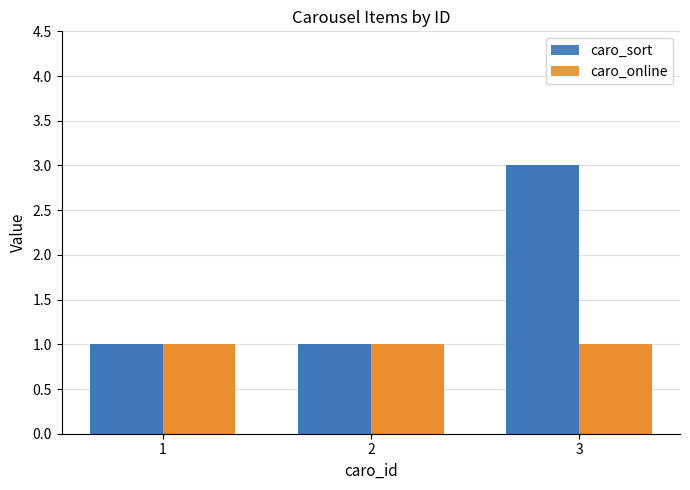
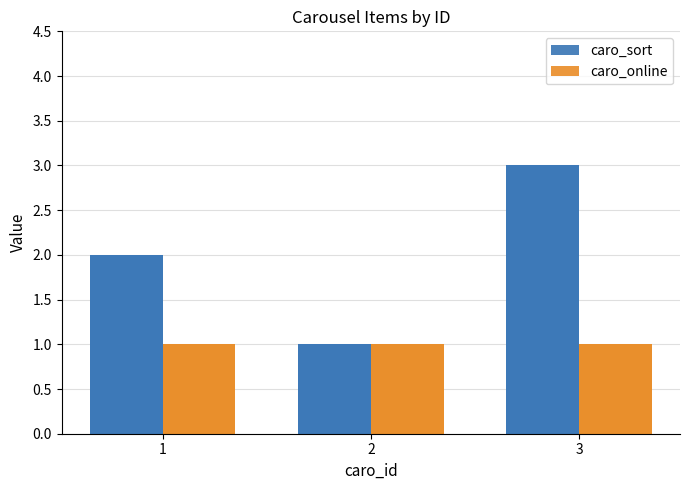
caro_sort, 1: 1 -> 2
